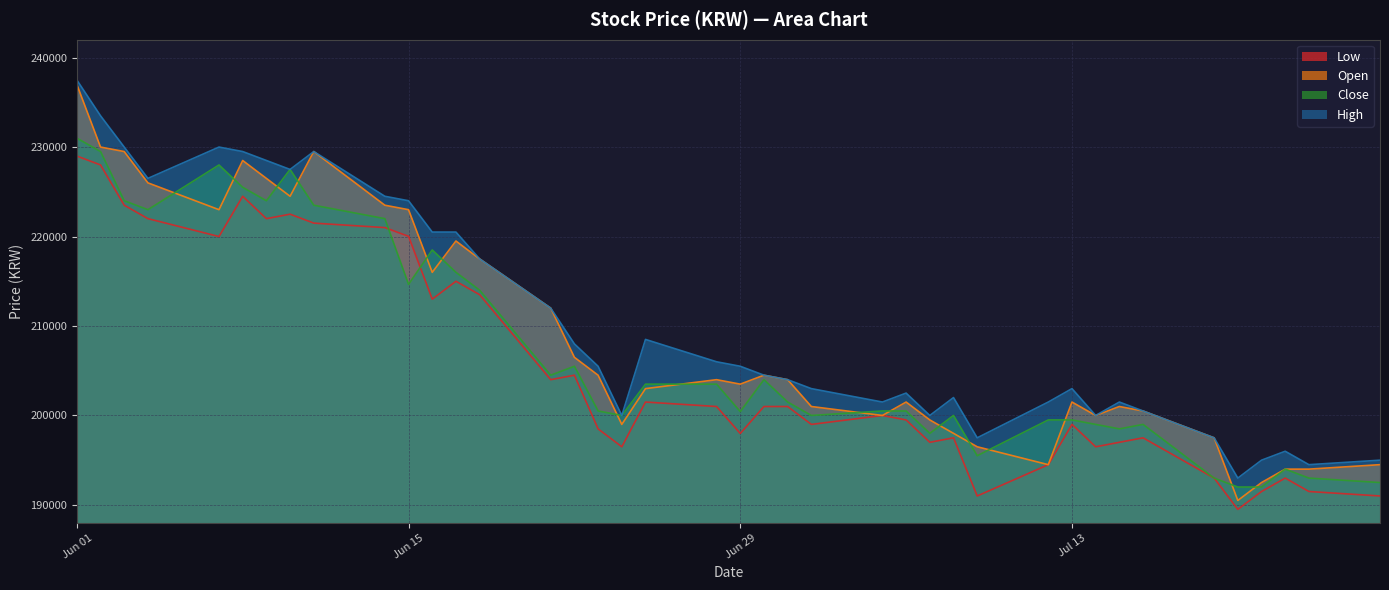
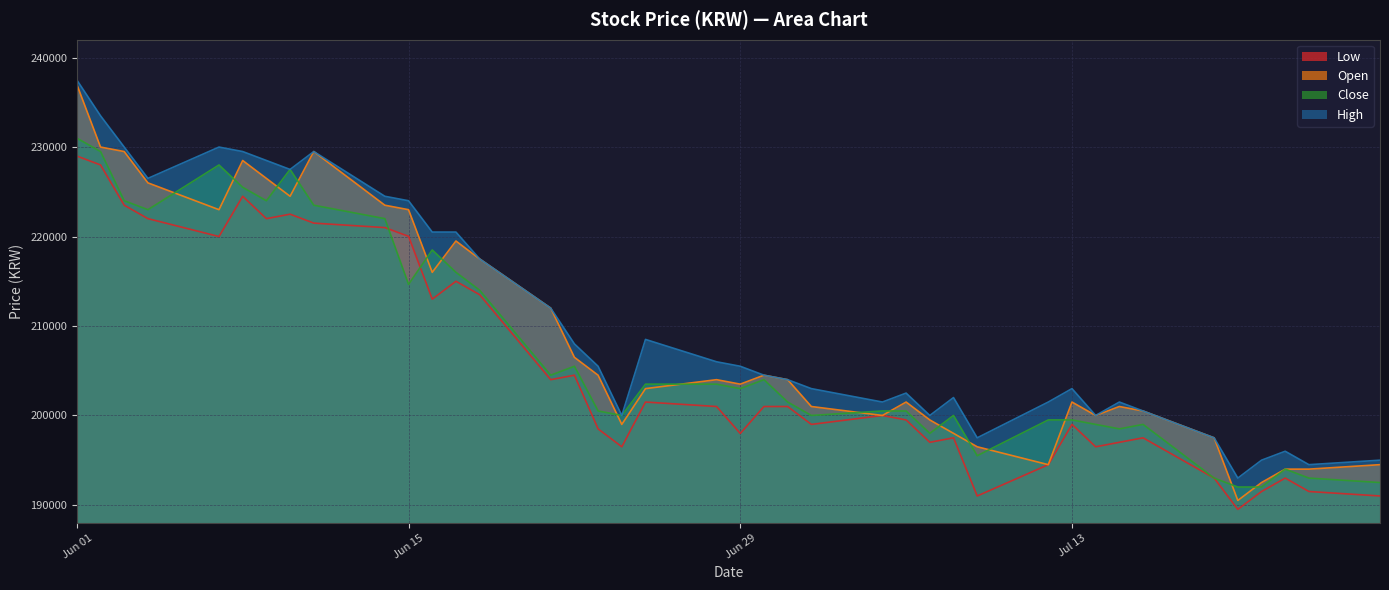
Close, Jun 29: 200000 -> 203000
